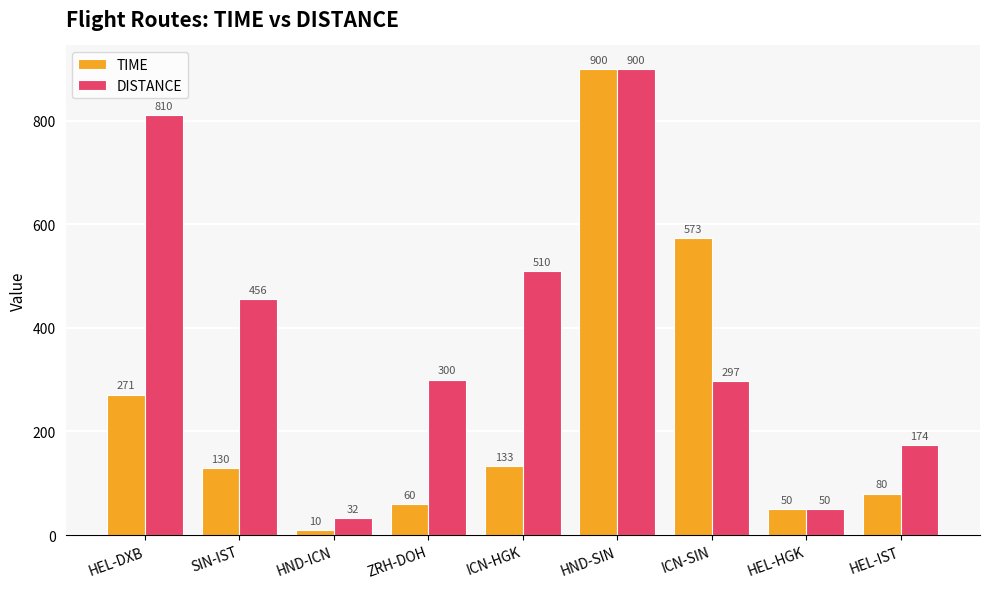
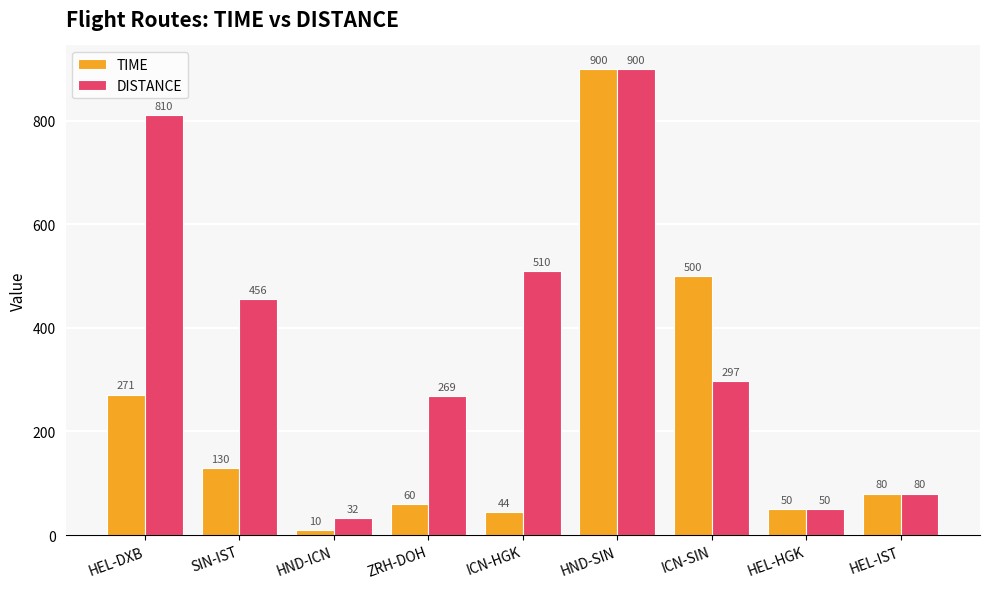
DISTANCE, ZRH-DOH: 300 -> 269
TIME, ICN-HGK: 133 -> 44
TIME, ICN-SIN: 573 -> 500
DISTANCE, HEL-IST: 174 -> 80
